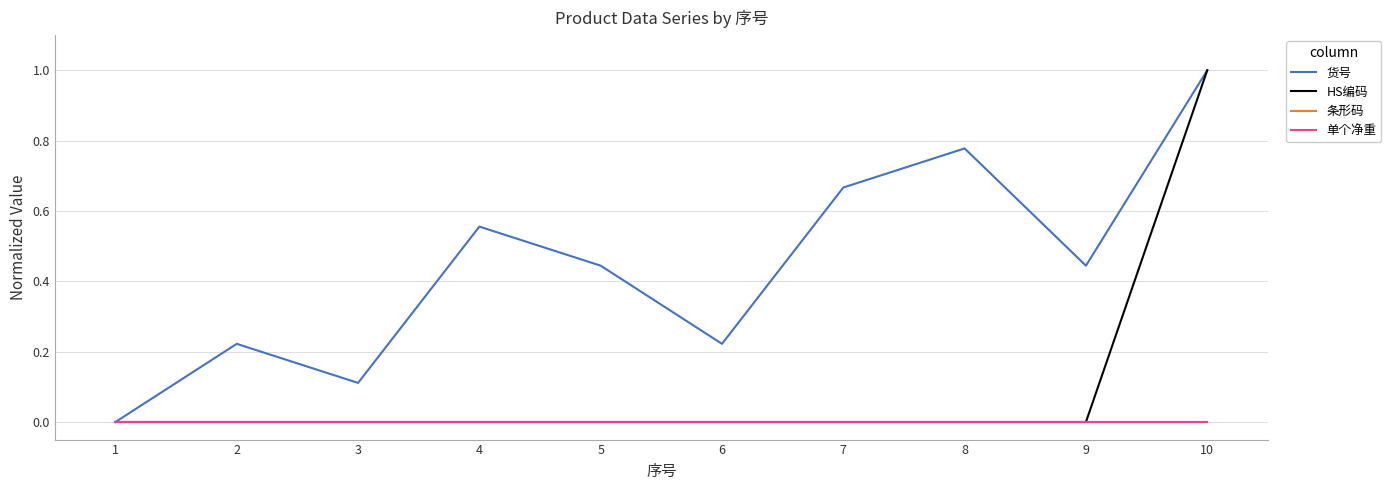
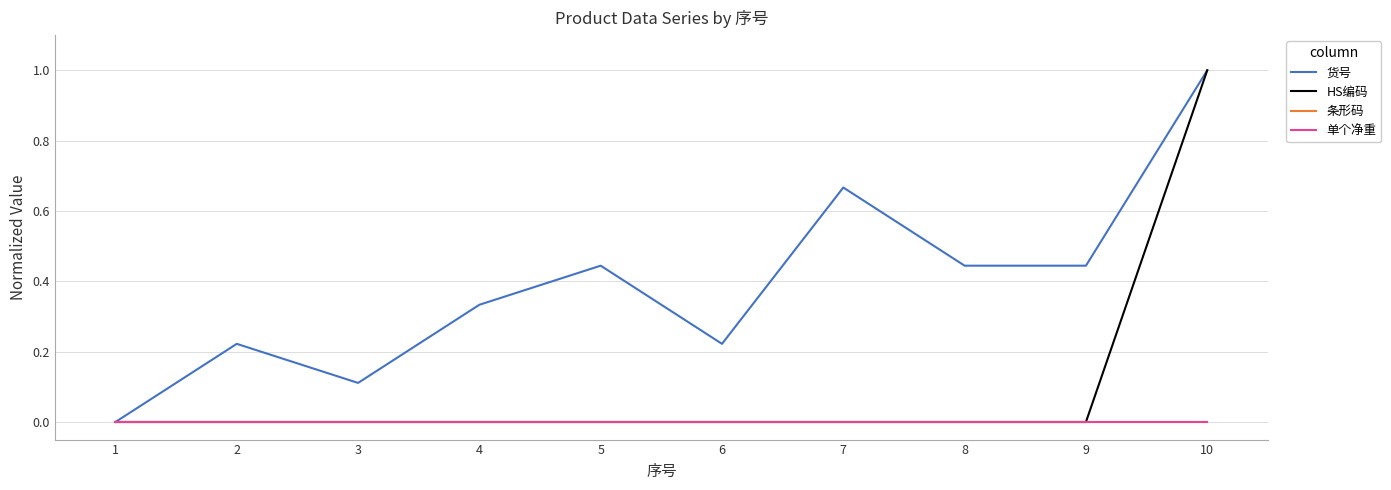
货号, 4: 0.56 -> 0.33
货号, 8: 0.78 -> 0.44
